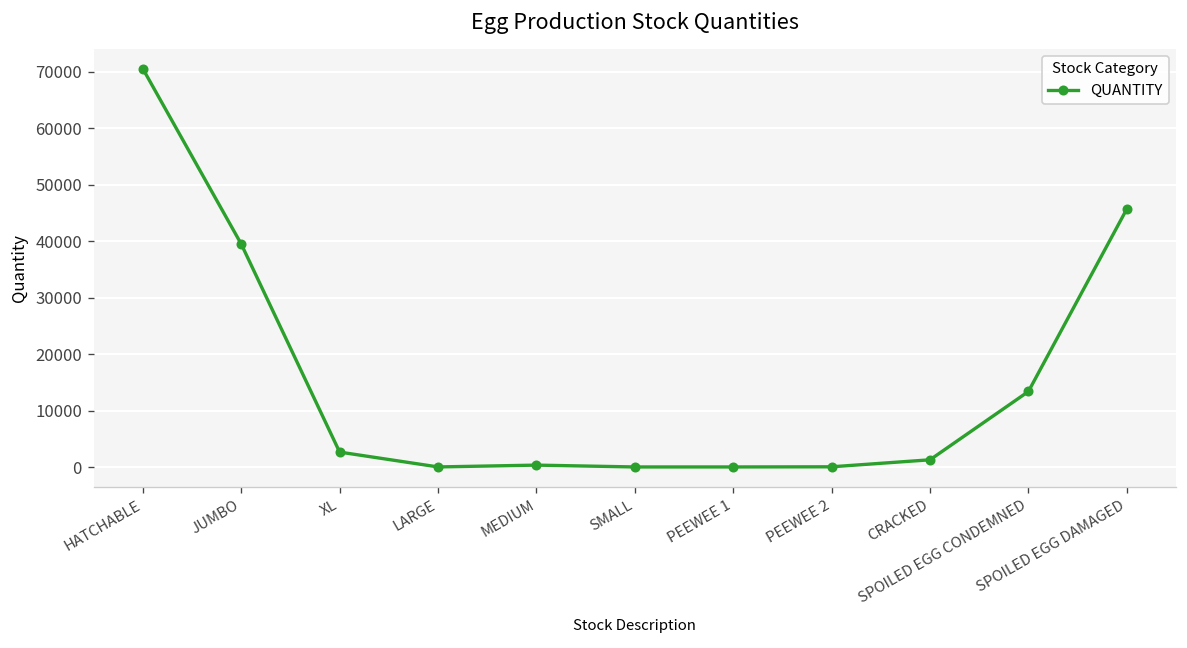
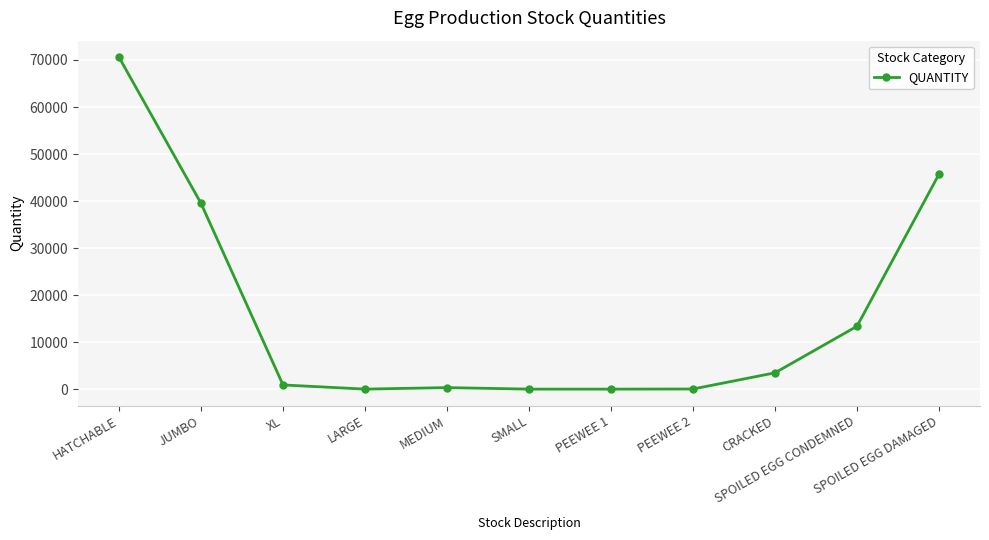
XL: 3000 -> 1000
CRACKED: 1000 -> 4000
